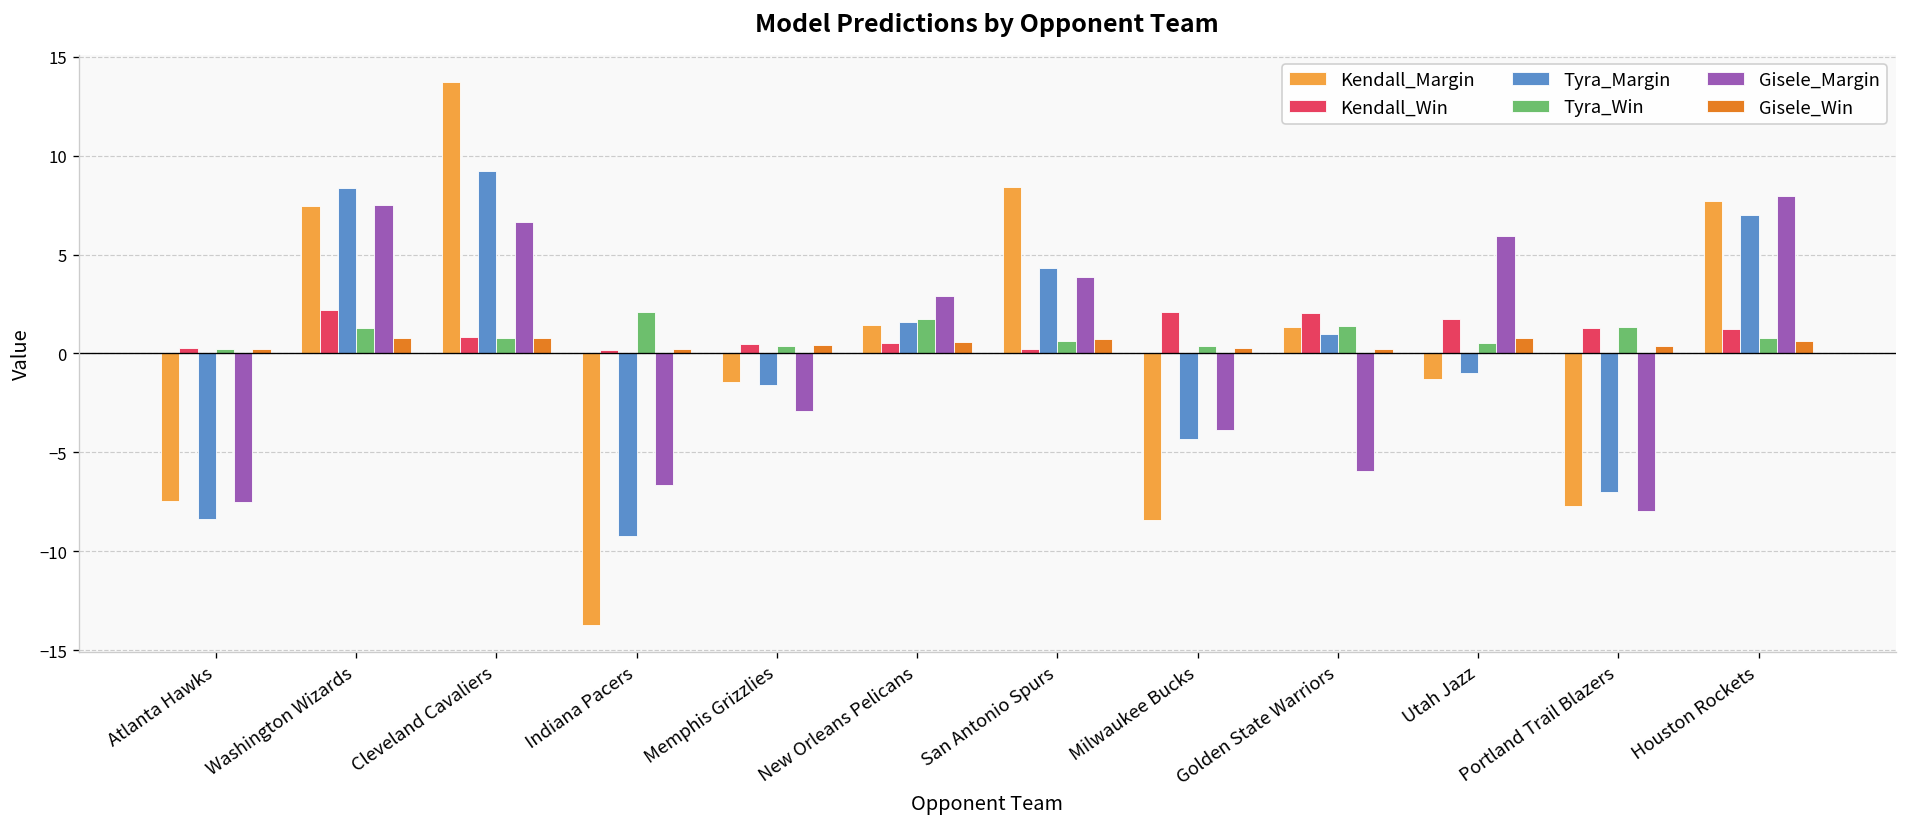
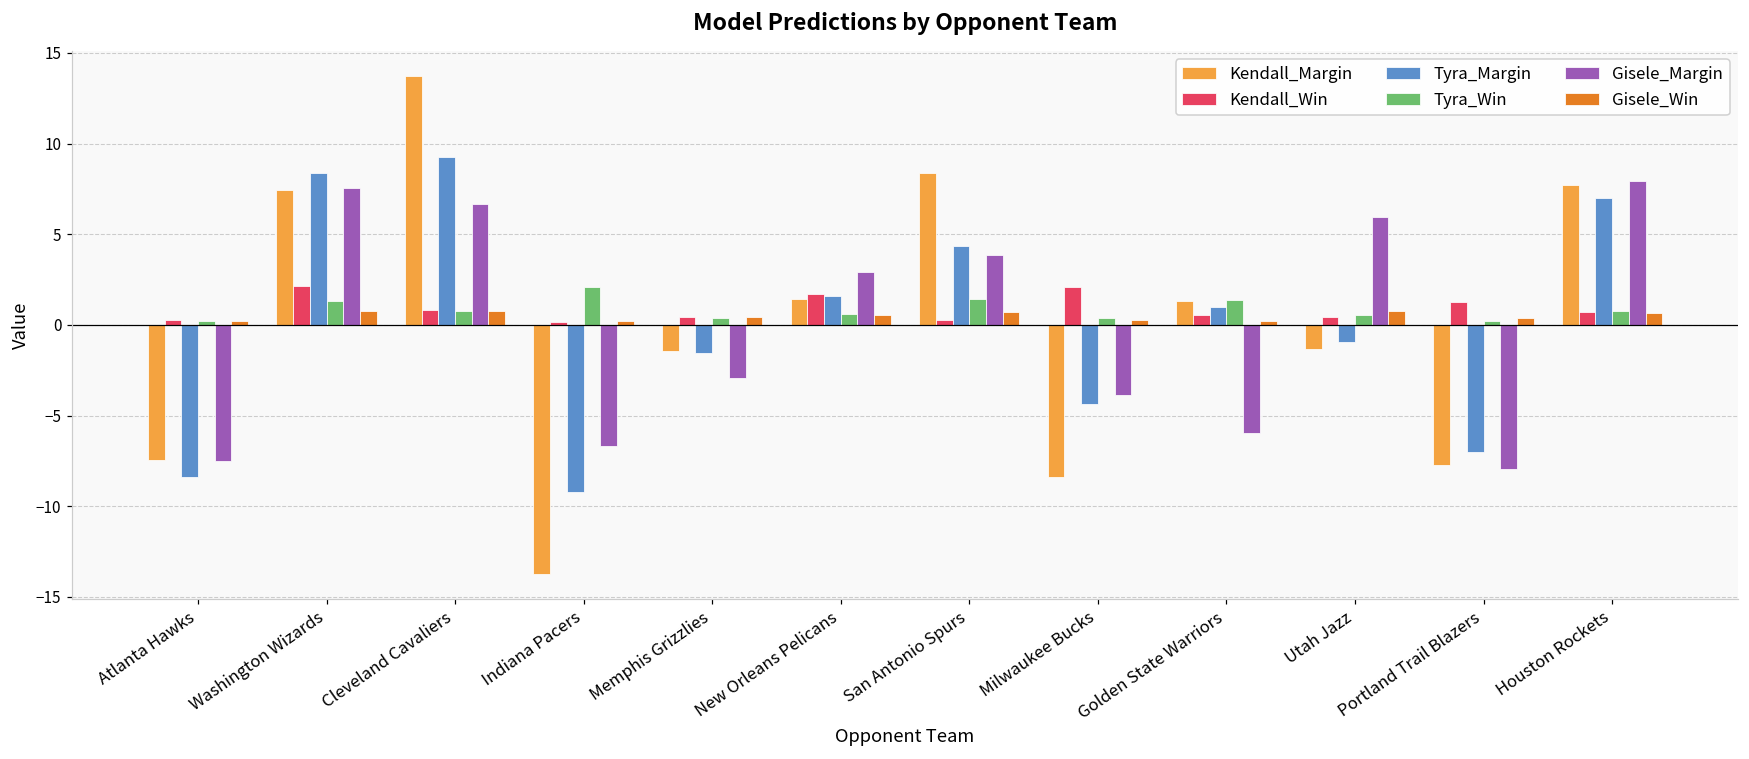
Kendall_Win, New Orleans Pelicans: 0.5 -> 1.7
Tyra_Win, New Orleans Pelicans: 1.8 -> 0.6
Tyra_Win, San Antonio Spurs: 0.6 -> 1.5
Kendall_Win, Golden State Warriors: 2.1 -> 0.5
Kendall_Win, Utah Jazz: 1.7 -> 0.5
Tyra_Win, Portland Trail Blazers: 1.3 -> 0.2
Kendall_Win, Houston Rockets: 1.3 -> 0.7
